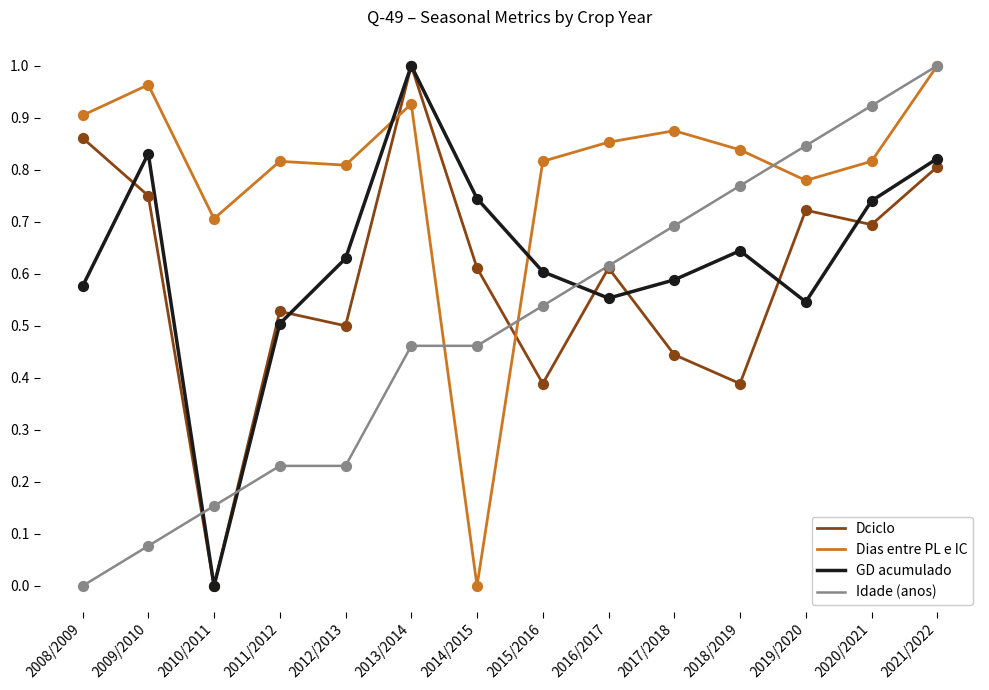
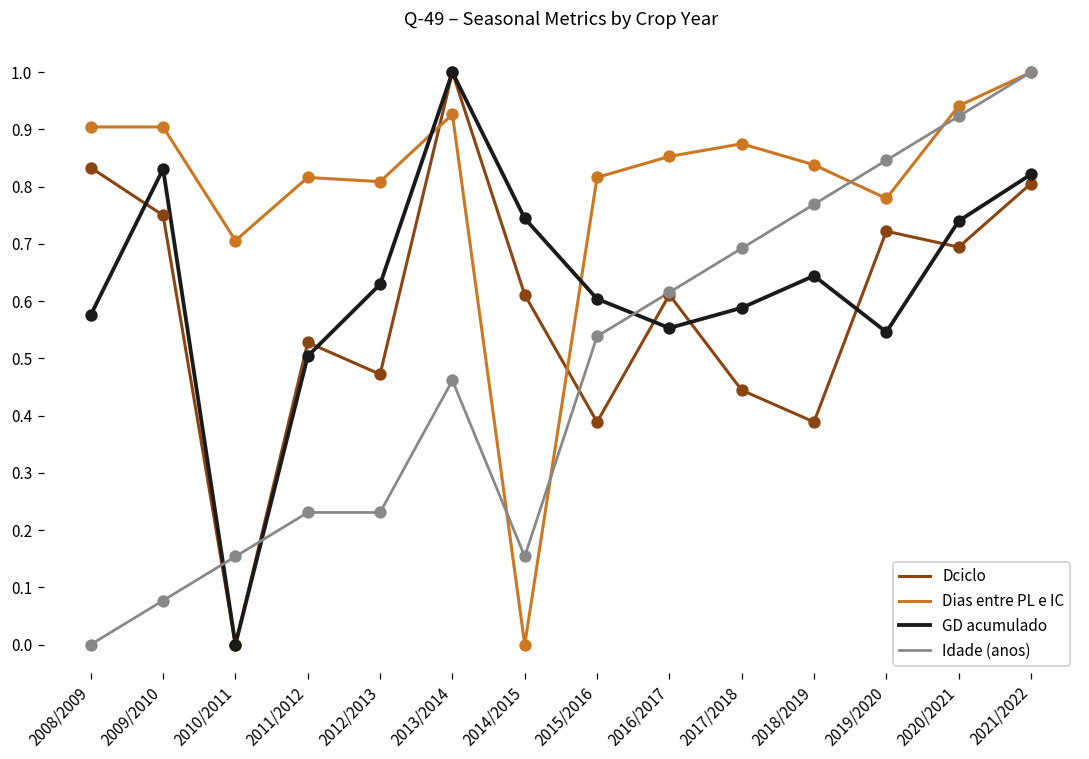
Dciclo, 2008/2009: 0.86 -> 0.83
Dias entre PL e IC, 2009/2010: 0.96 -> 0.90
Dciclo, 2012/2013: 0.50 -> 0.47
Idade (anos), 2014/2015: 0.46 -> 0.15
Dias entre PL e IC, 2020/2021: 0.82 -> 0.94
